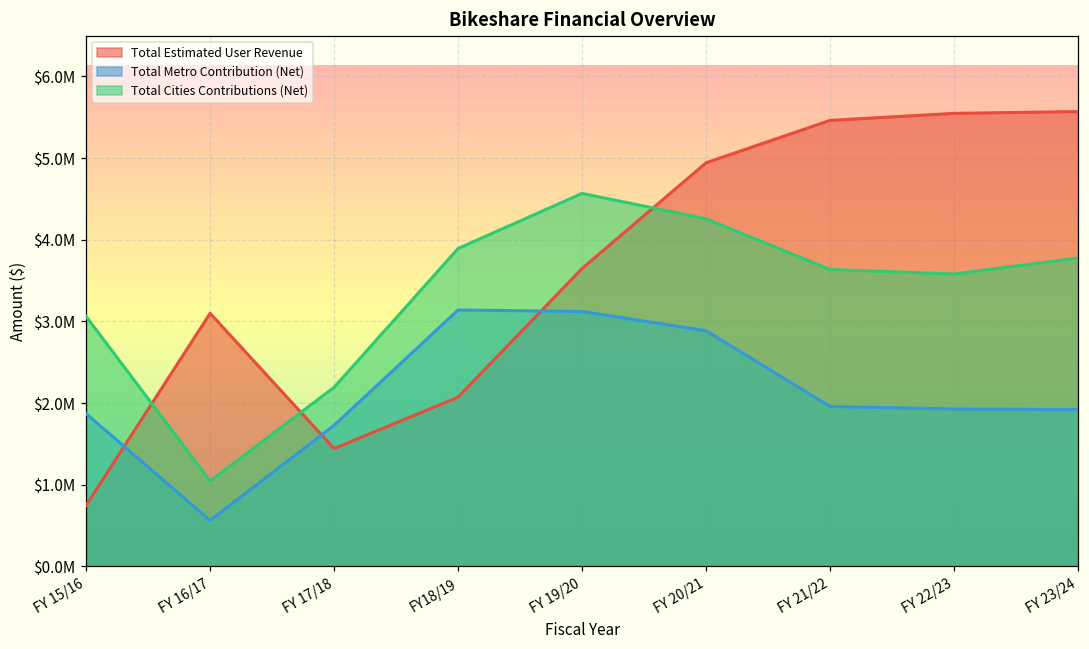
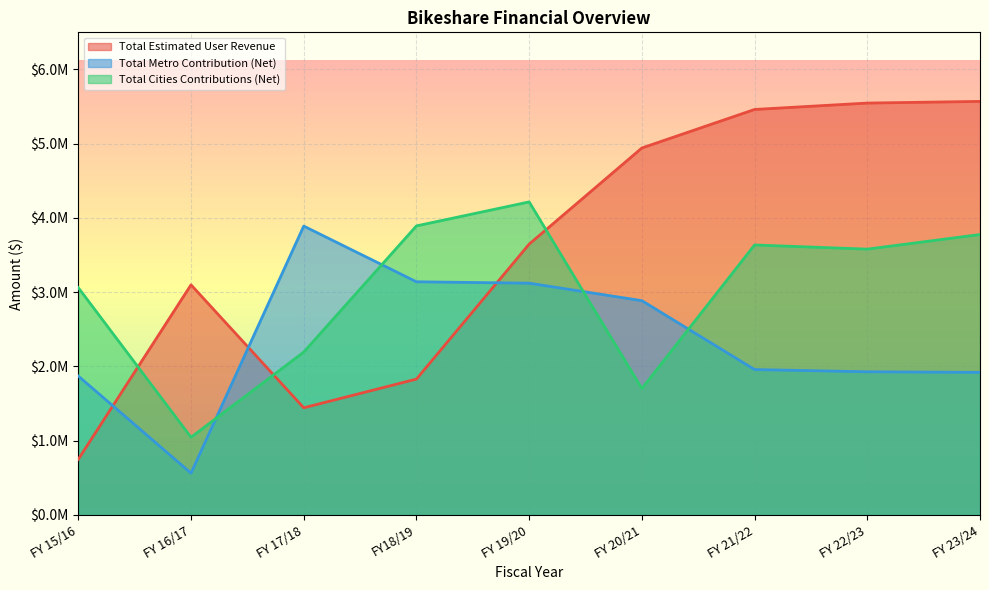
Total Metro Contribution (Net), FY 17/18: $1700000 -> $3900000
Total Estimated User Revenue, FY18/19: $2100000 -> $1800000
Total Cities Contributions (Net), FY 19/20: $4600000 -> $4200000
Total Cities Contributions (Net), FY 20/21: $4300000 -> $1700000
